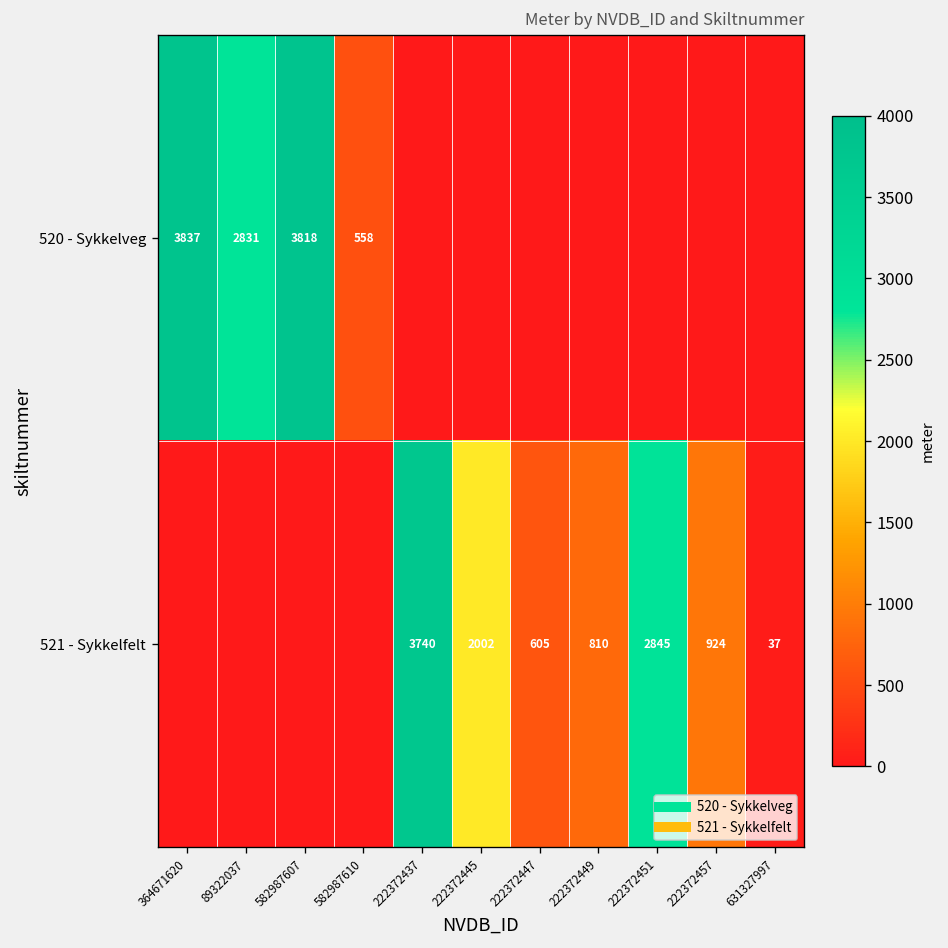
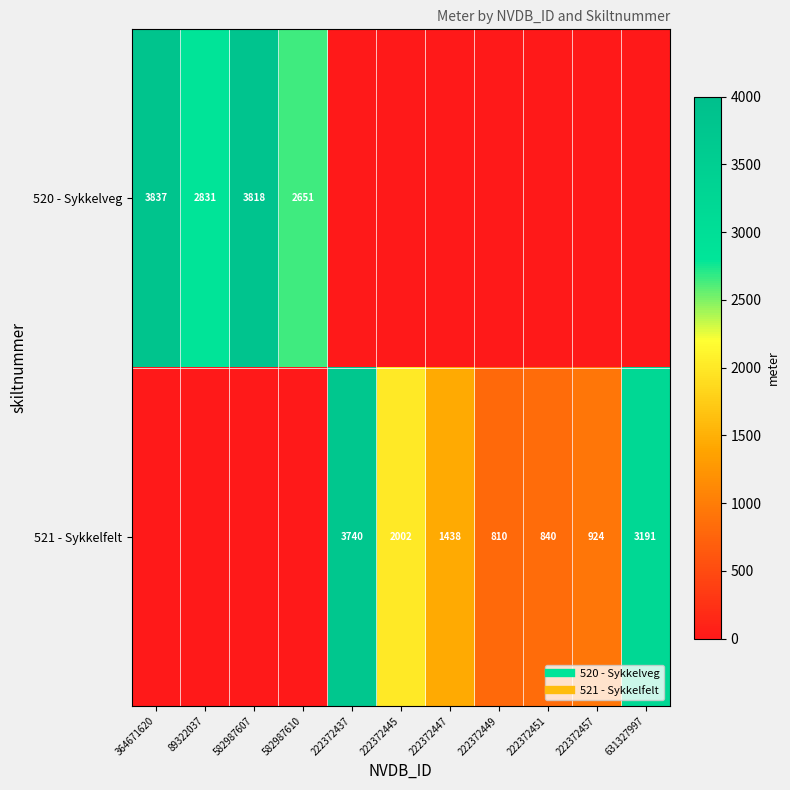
520 - Sykkelveg, 582987610: 558 -> 2651
521 - Sykkelfelt, 222372447: 605 -> 1438
521 - Sykkelfelt, 222372451: 2845 -> 840
521 - Sykkelfelt, 631327997: 37 -> 3191
